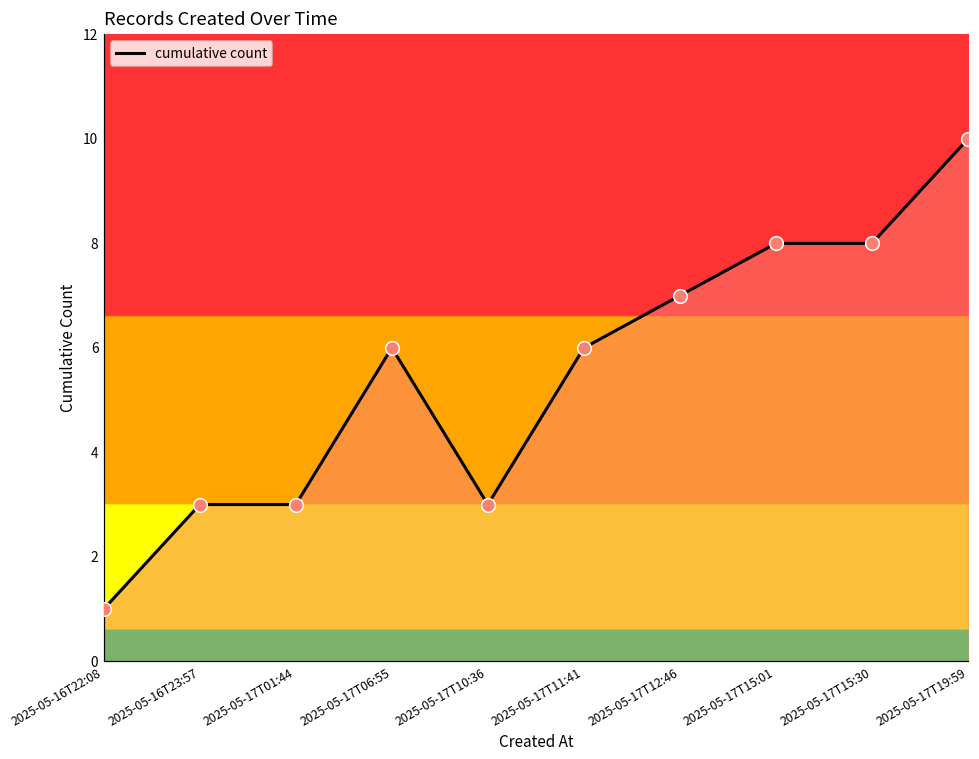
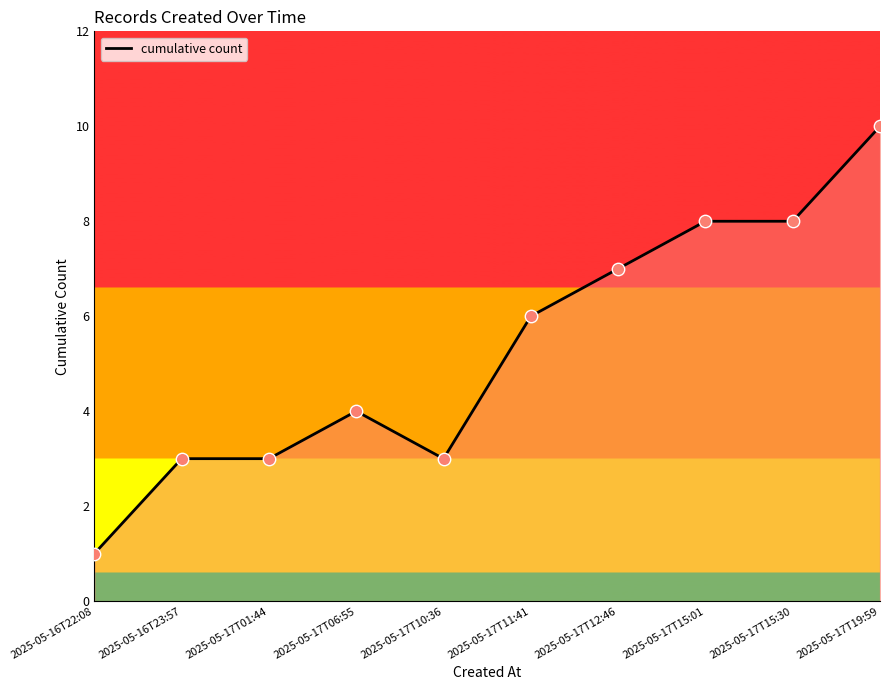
2025-05-17T06:55: 6 -> 4
